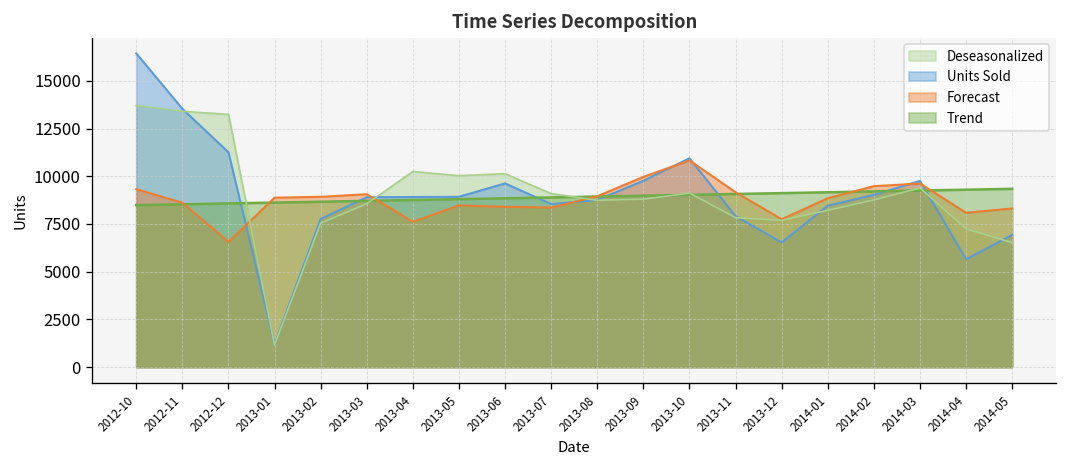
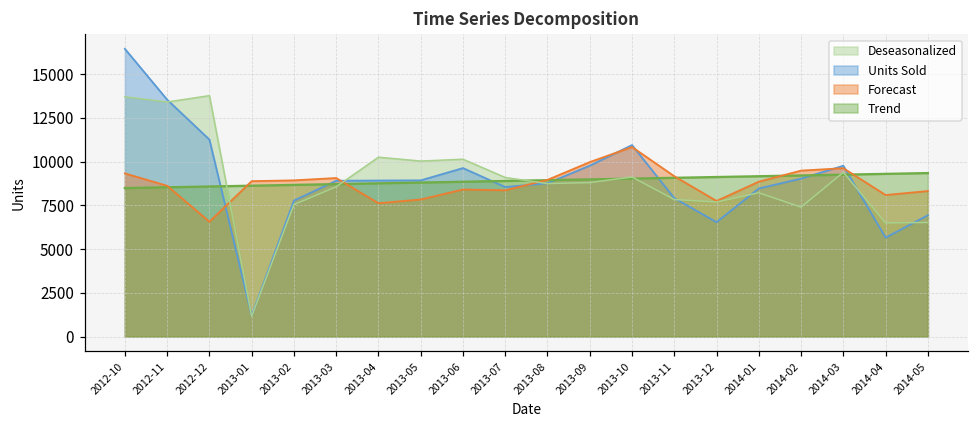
Deseasonalized, 2012-12: 13200 -> 13800
Forecast, 2013-05: 8500 -> 7800
Deseasonalized, 2014-02: 8800 -> 7400
Deseasonalized, 2014-04: 7200 -> 6500
